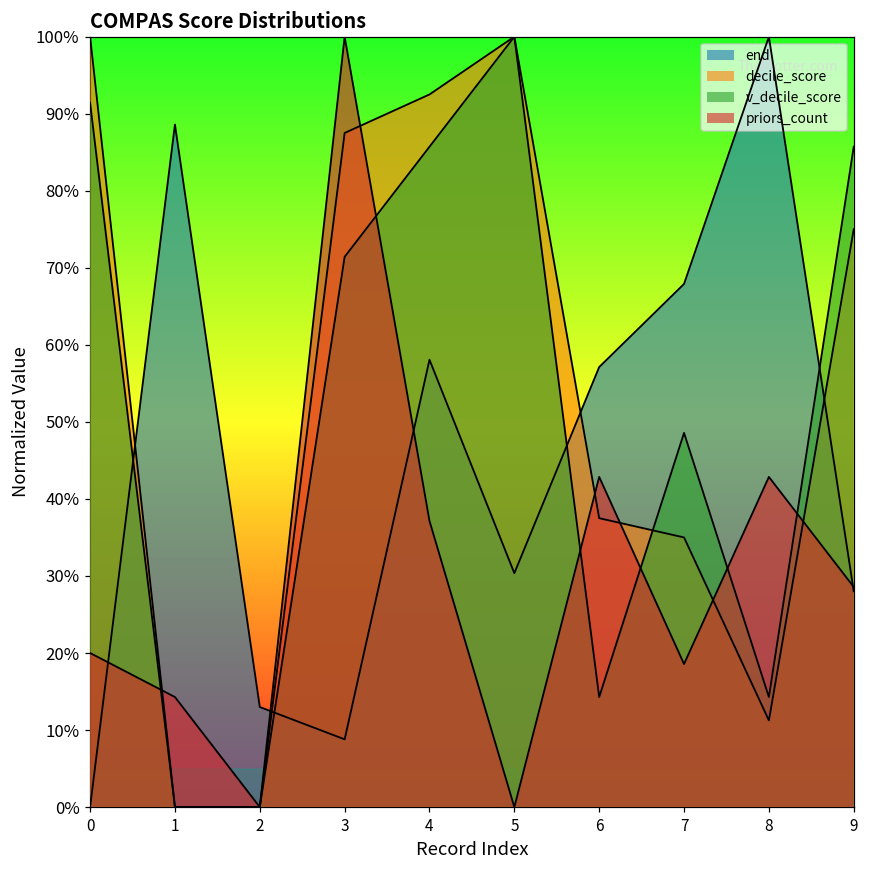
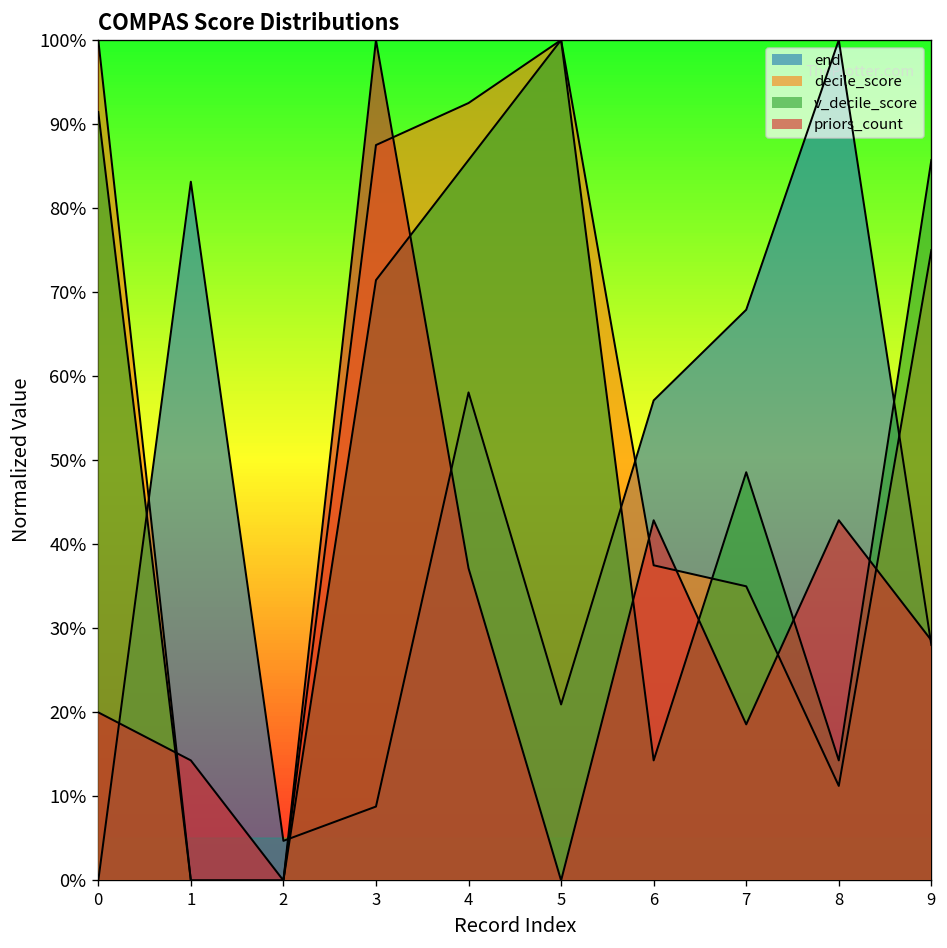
end, 1: 89% -> 83%
end, 2: 13% -> 5%
end, 5: 30% -> 21%
